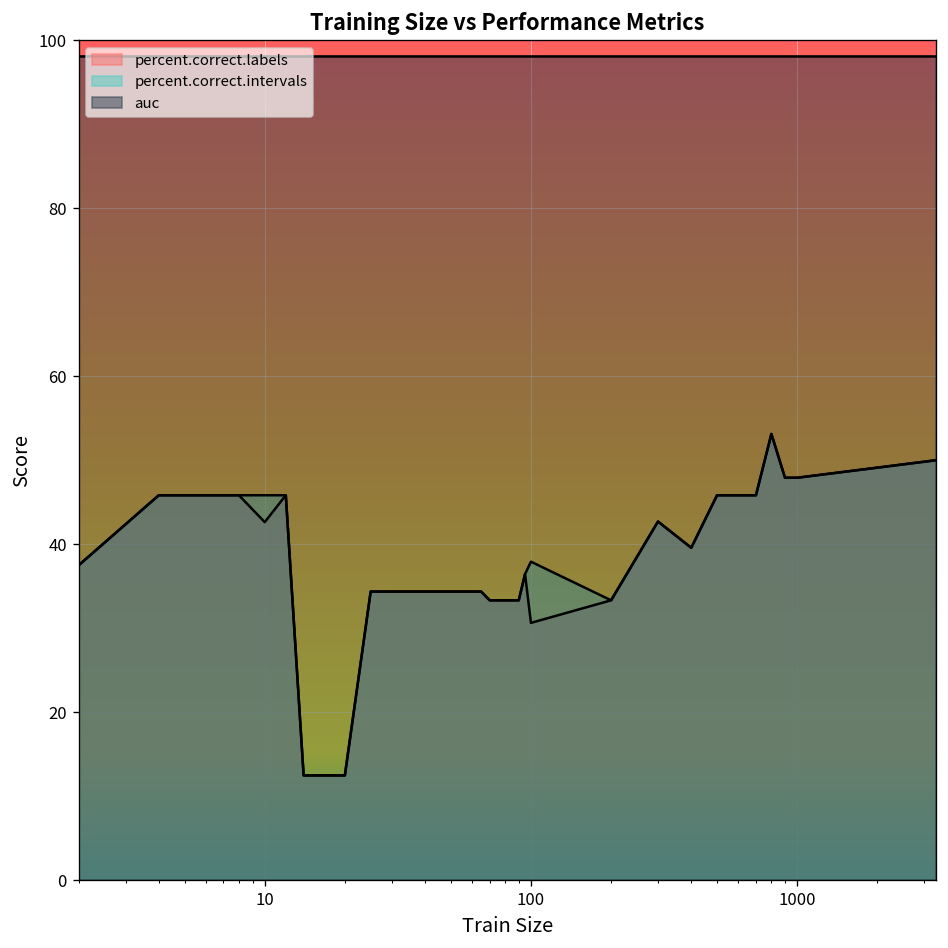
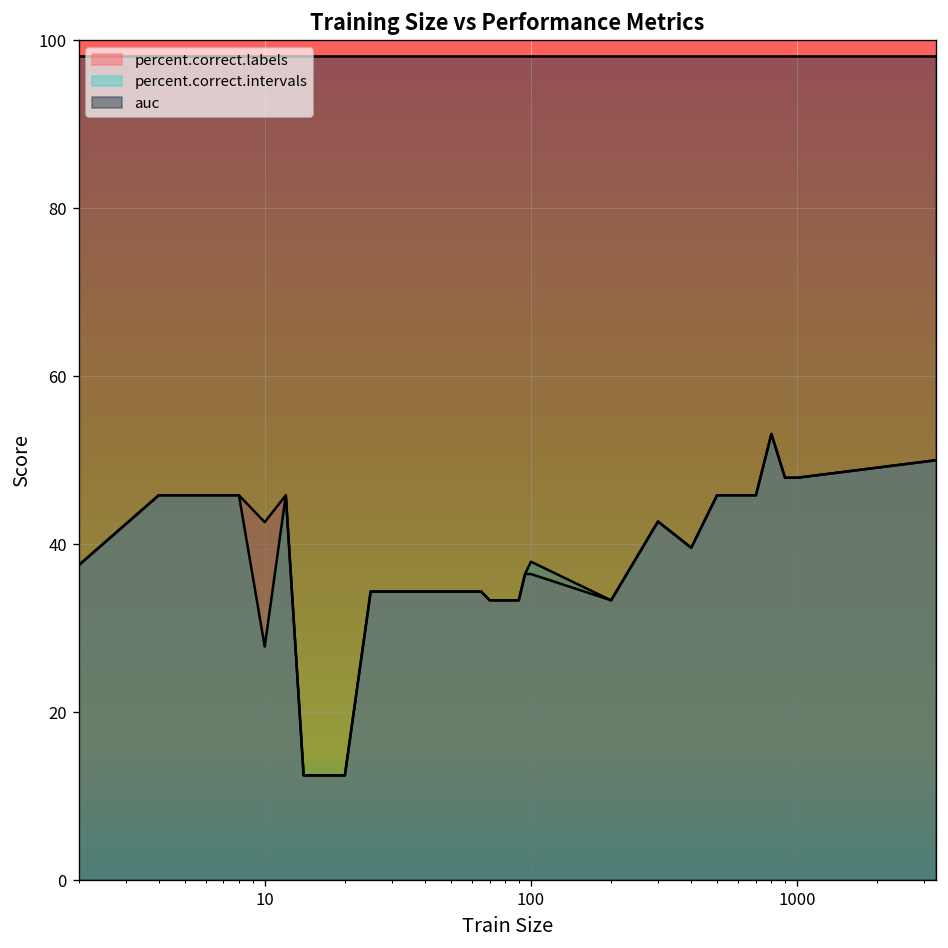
percent.correct.intervals, 10: 46 -> 28
percent.correct.labels, 100: 31 -> 36
